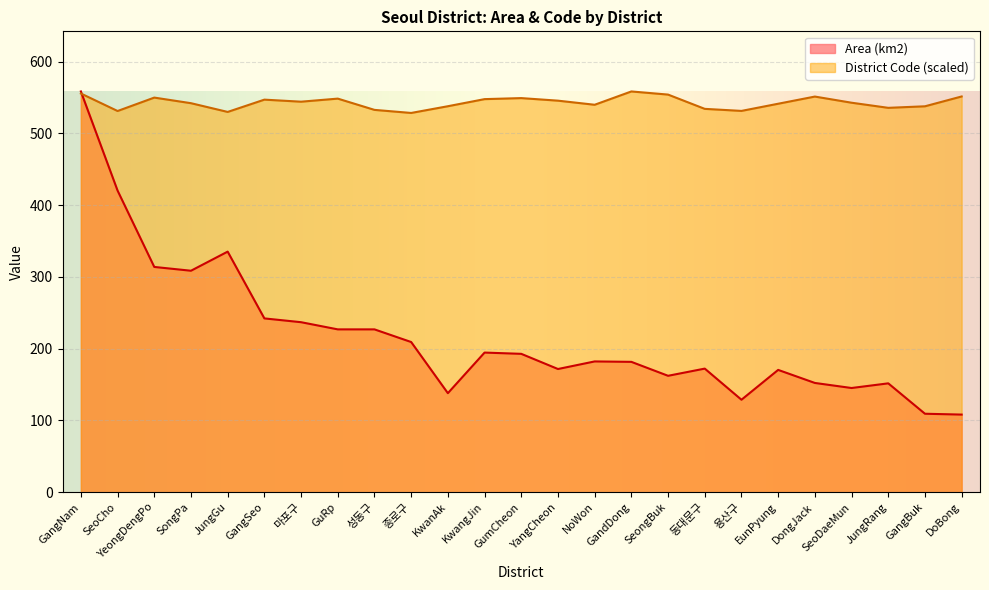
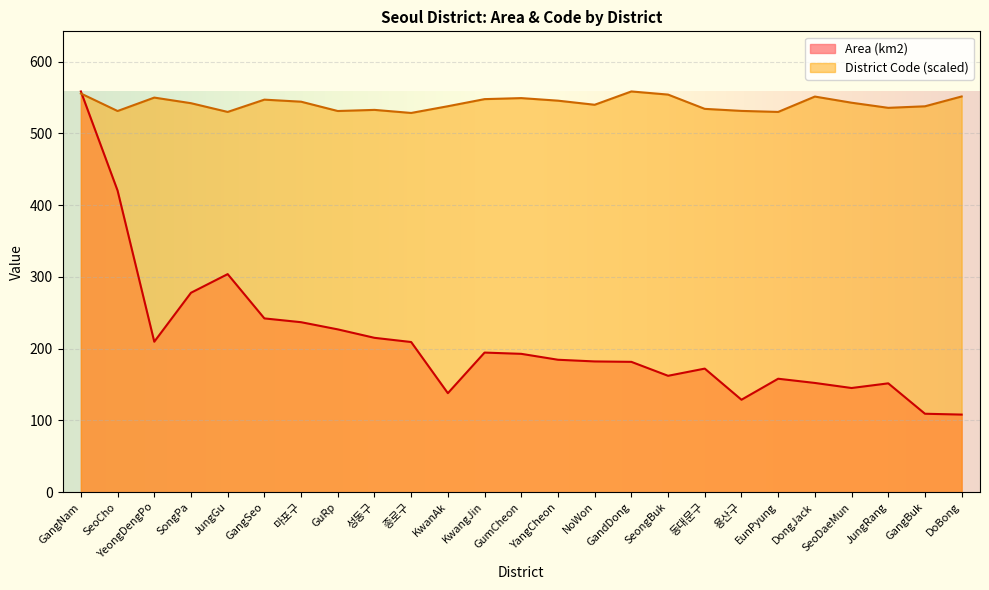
Area (km2), YeongDengPo: 310 -> 210
Area (km2), SongPa: 310 -> 280
Area (km2), JungGu: 340 -> 300
District Code (scaled), GuRp: 550 -> 530
Area (km2), 성동구: 230 -> 220
Area (km2), YangCheon: 170 -> 180
Area (km2), EunPyung: 170 -> 160
District Code (scaled), EunPyung: 540 -> 530
